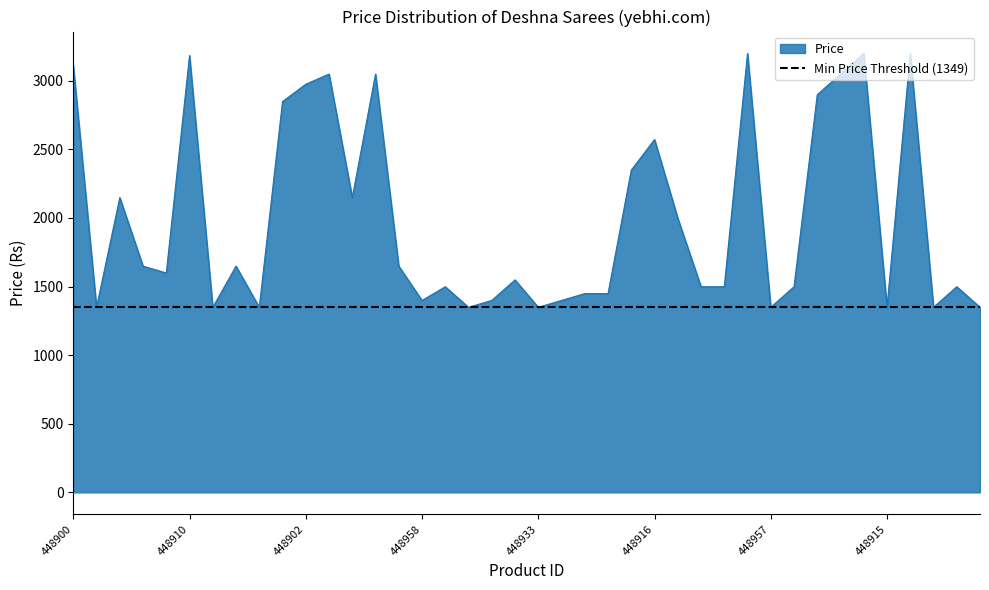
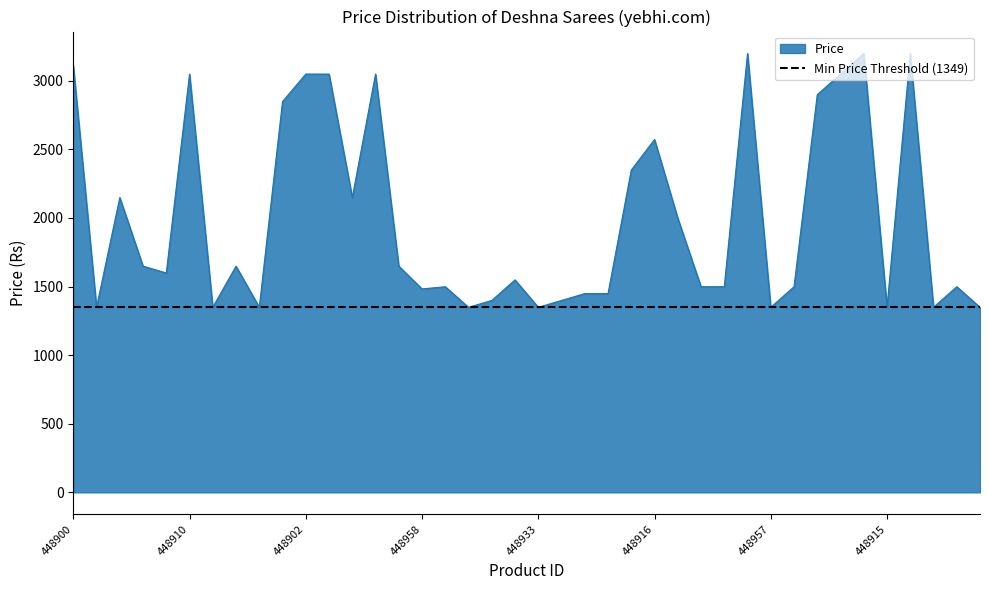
448910: 3180 -> 3050
448902: 2980 -> 3050
448958: 1400 -> 1480
